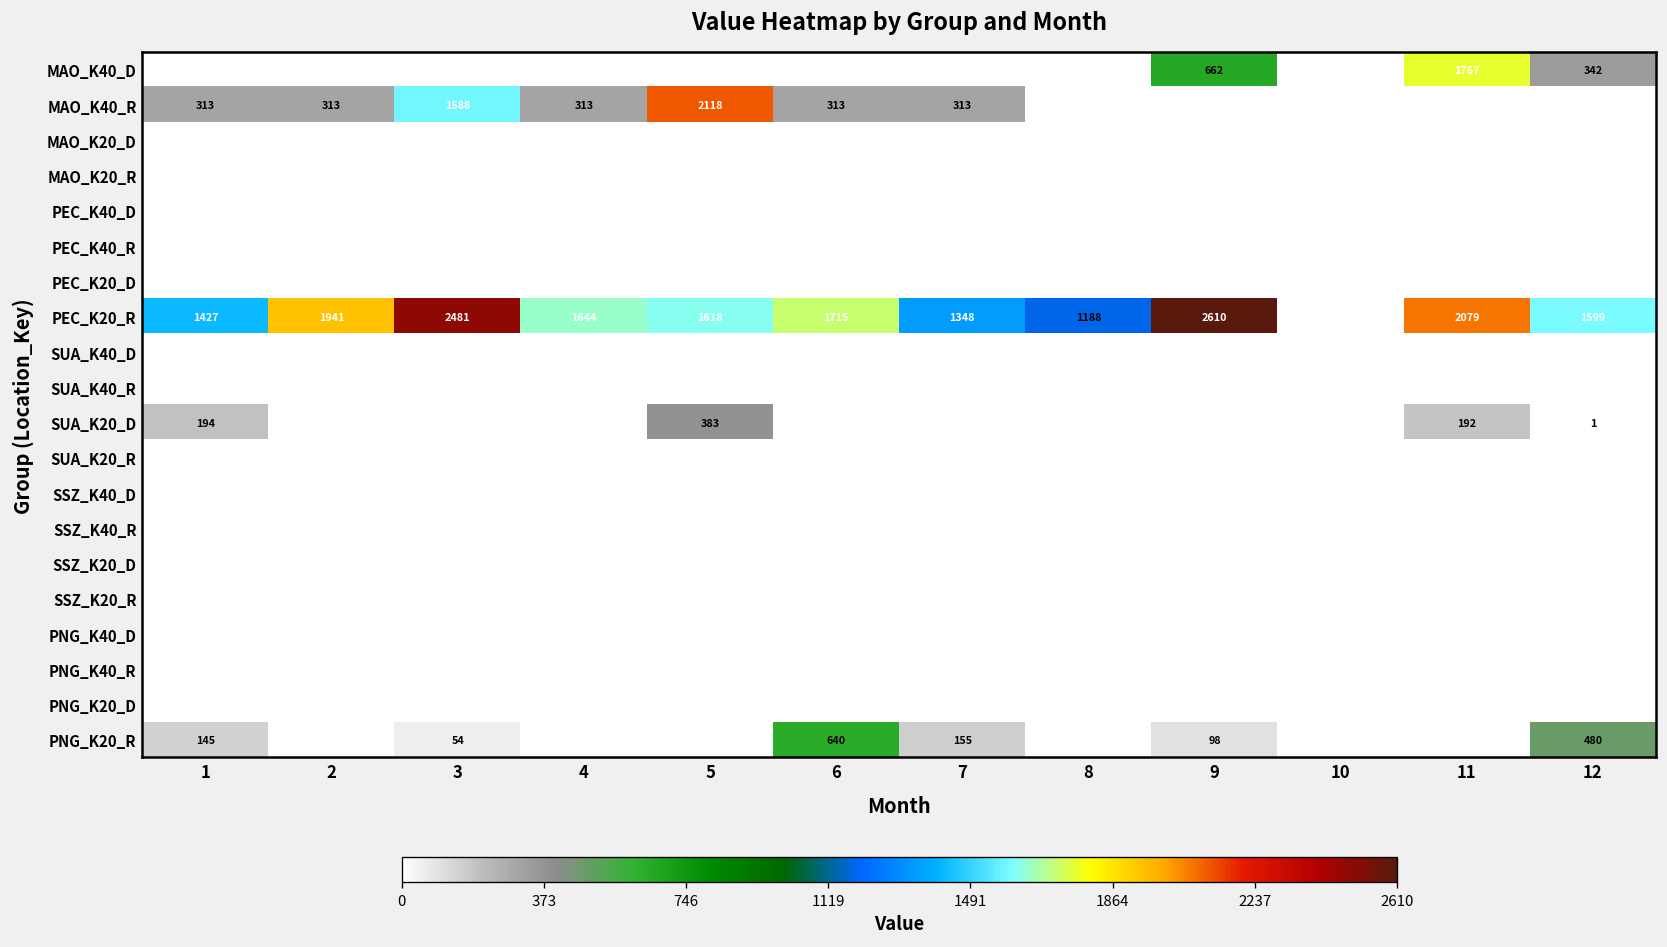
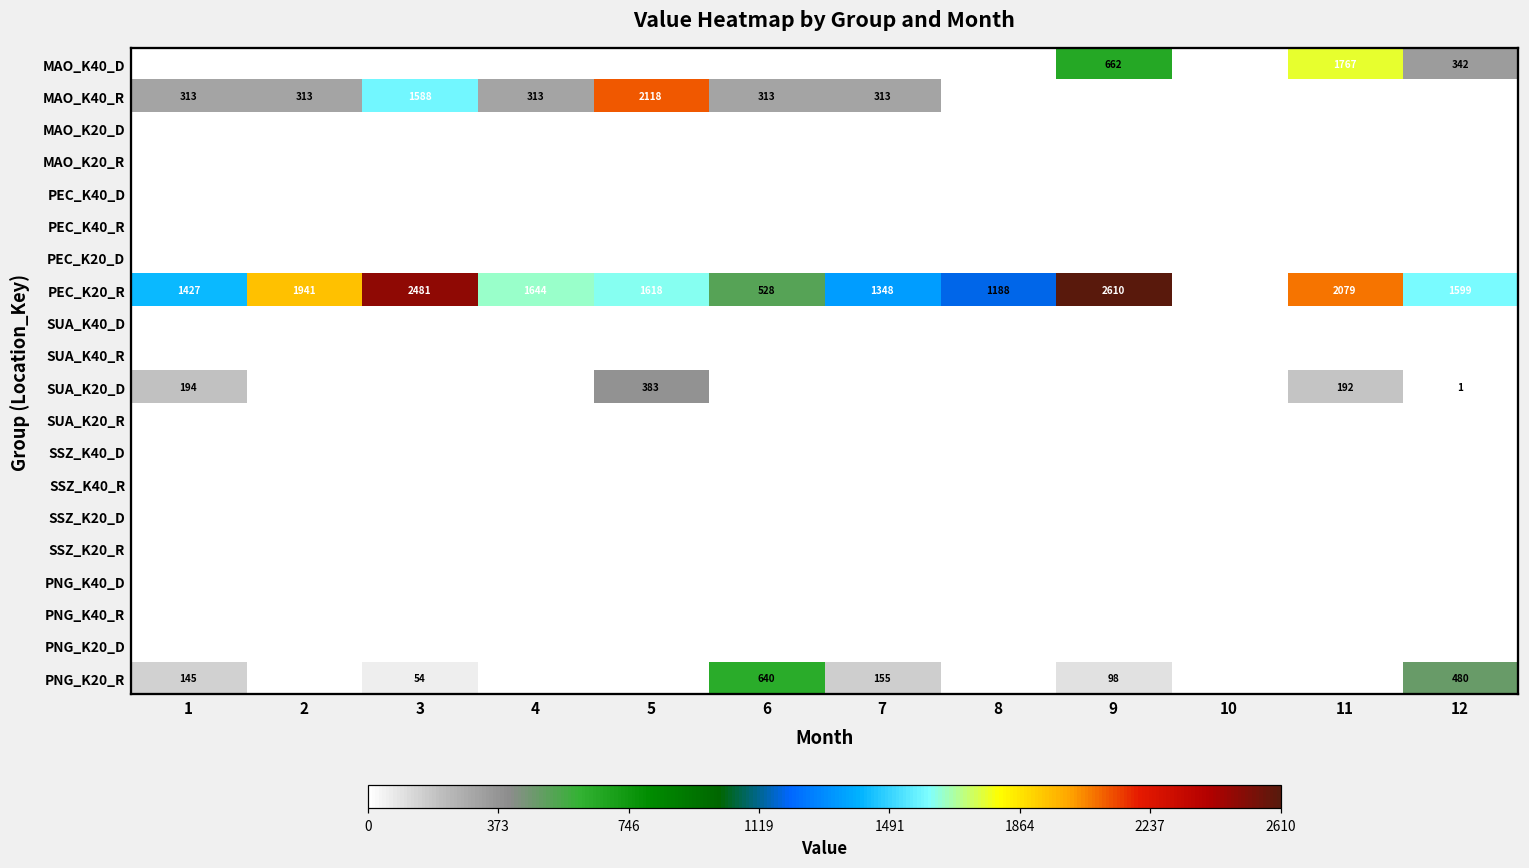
PEC_K20_R, 6: 1715 -> 528
